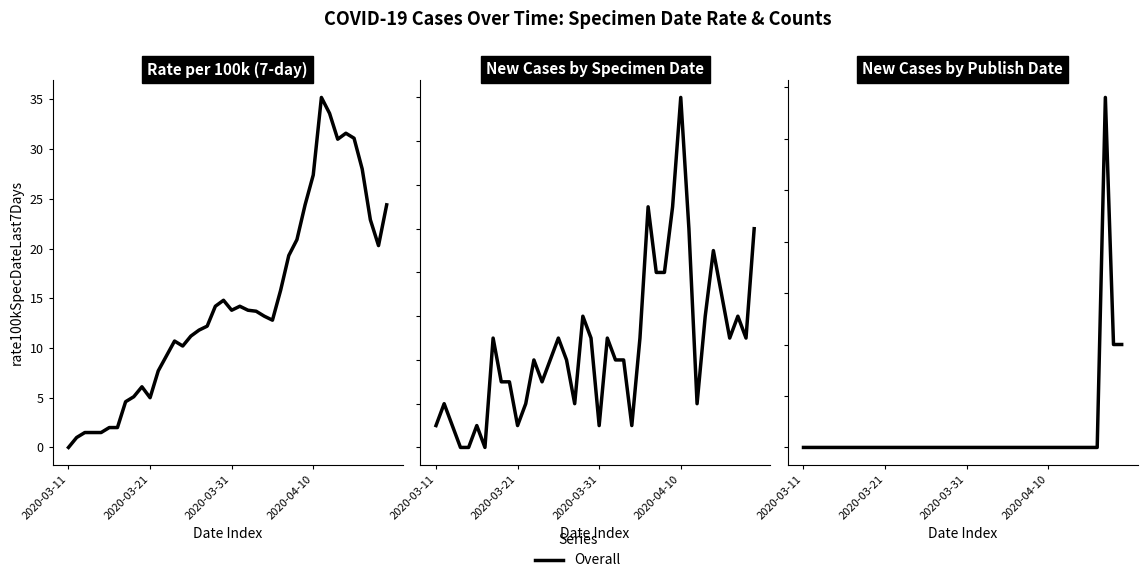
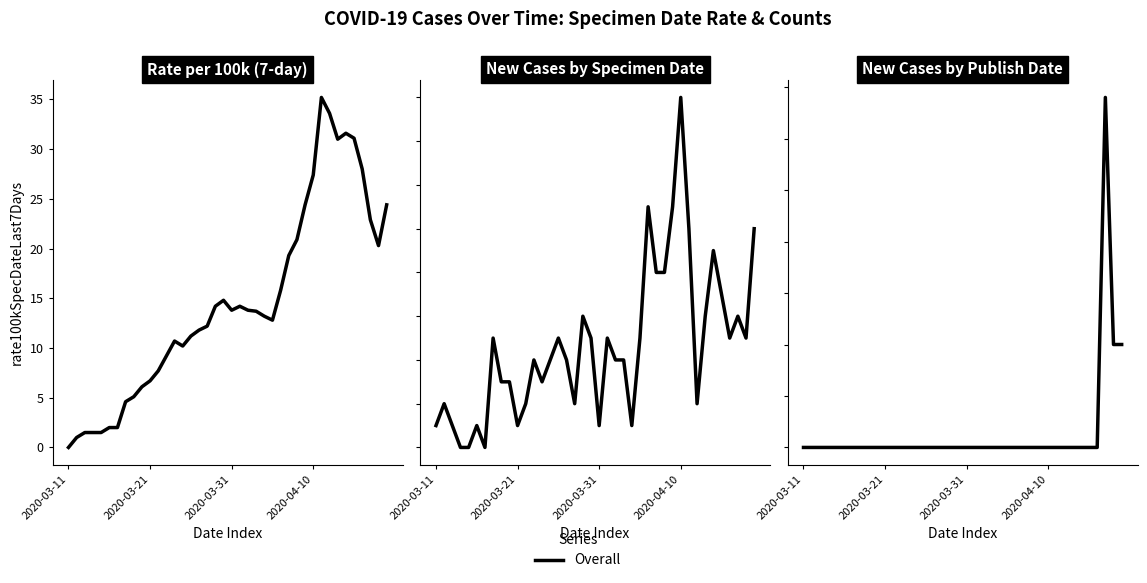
Rate per 100k (7-day), 2020-03-21: 5 -> 7
